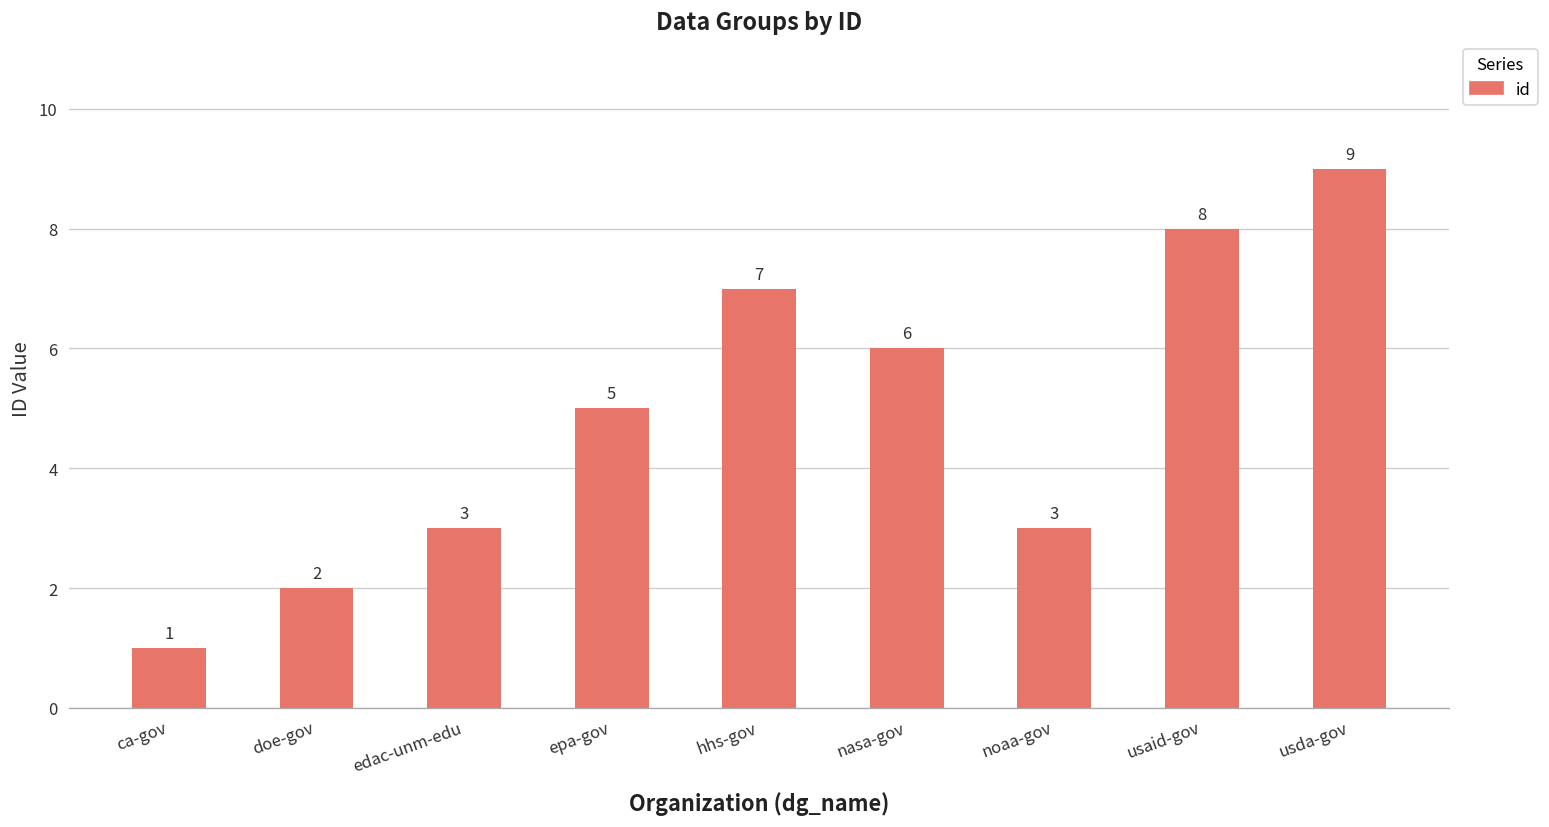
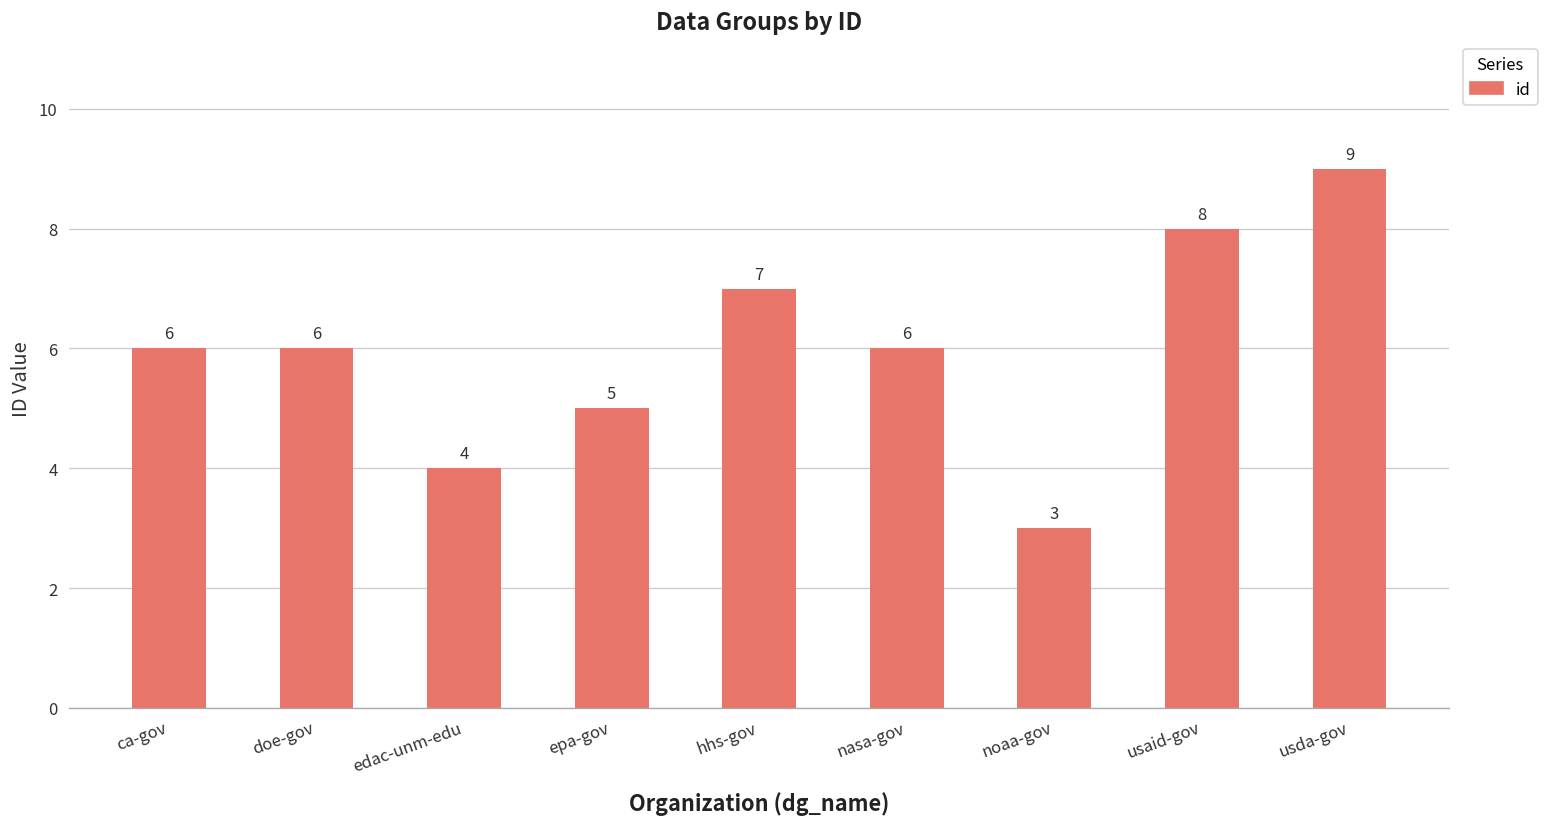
ca-gov: 1 -> 6
doe-gov: 2 -> 6
edac-unm-edu: 3 -> 4
